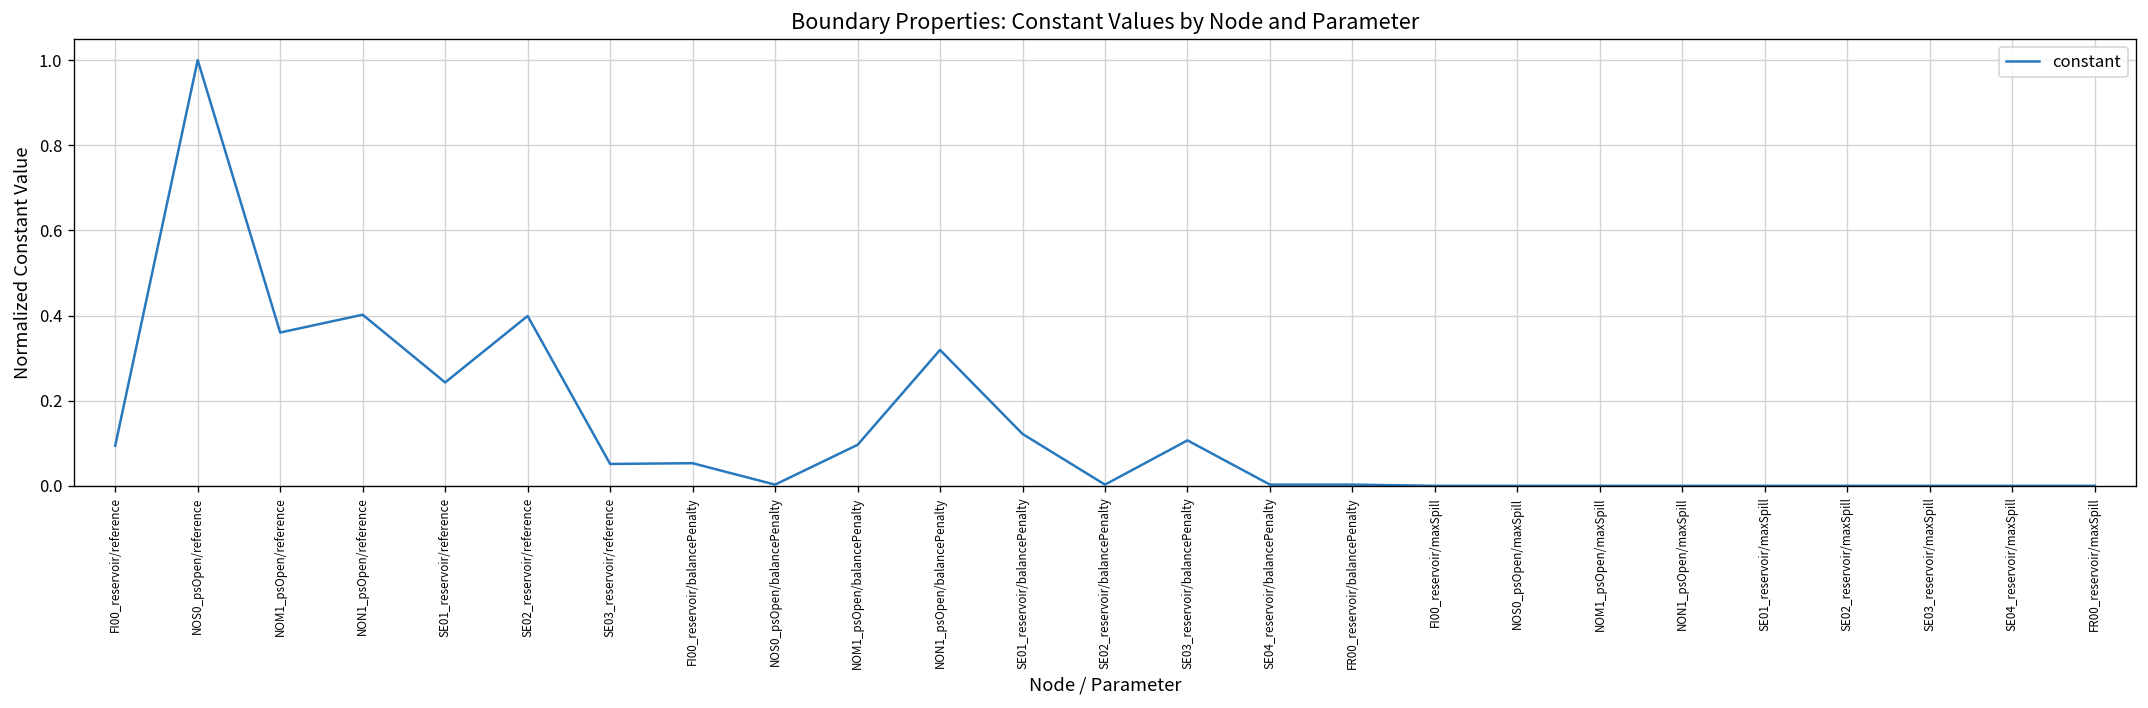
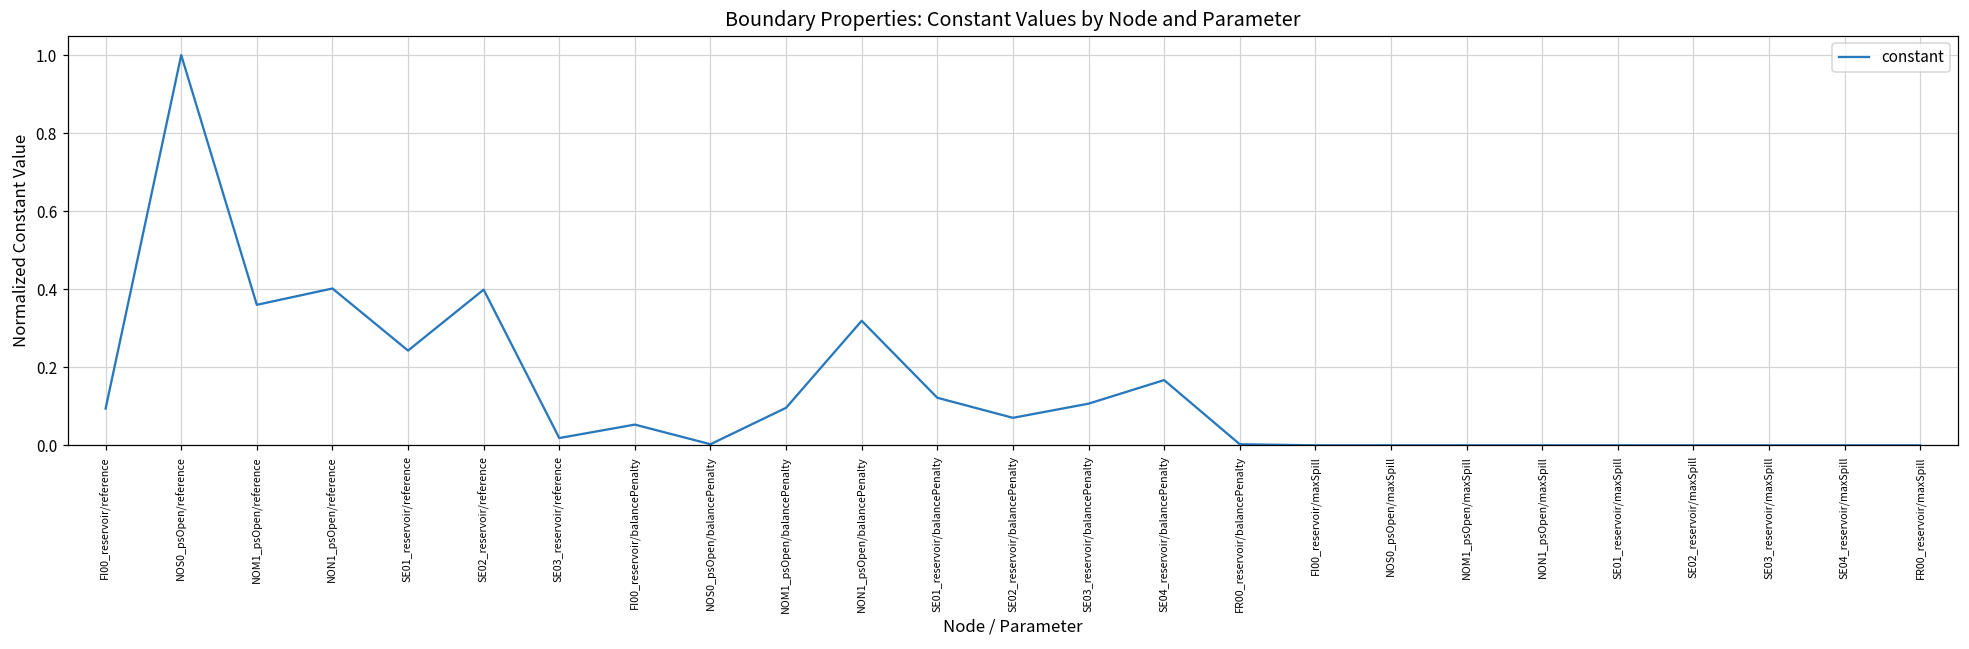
SE03_reservoir/reference: 0.05 -> 0.02
SE02_reservoir/balancePenalty: 0.00 -> 0.07
SE04_reservoir/balancePenalty: 0.00 -> 0.17
